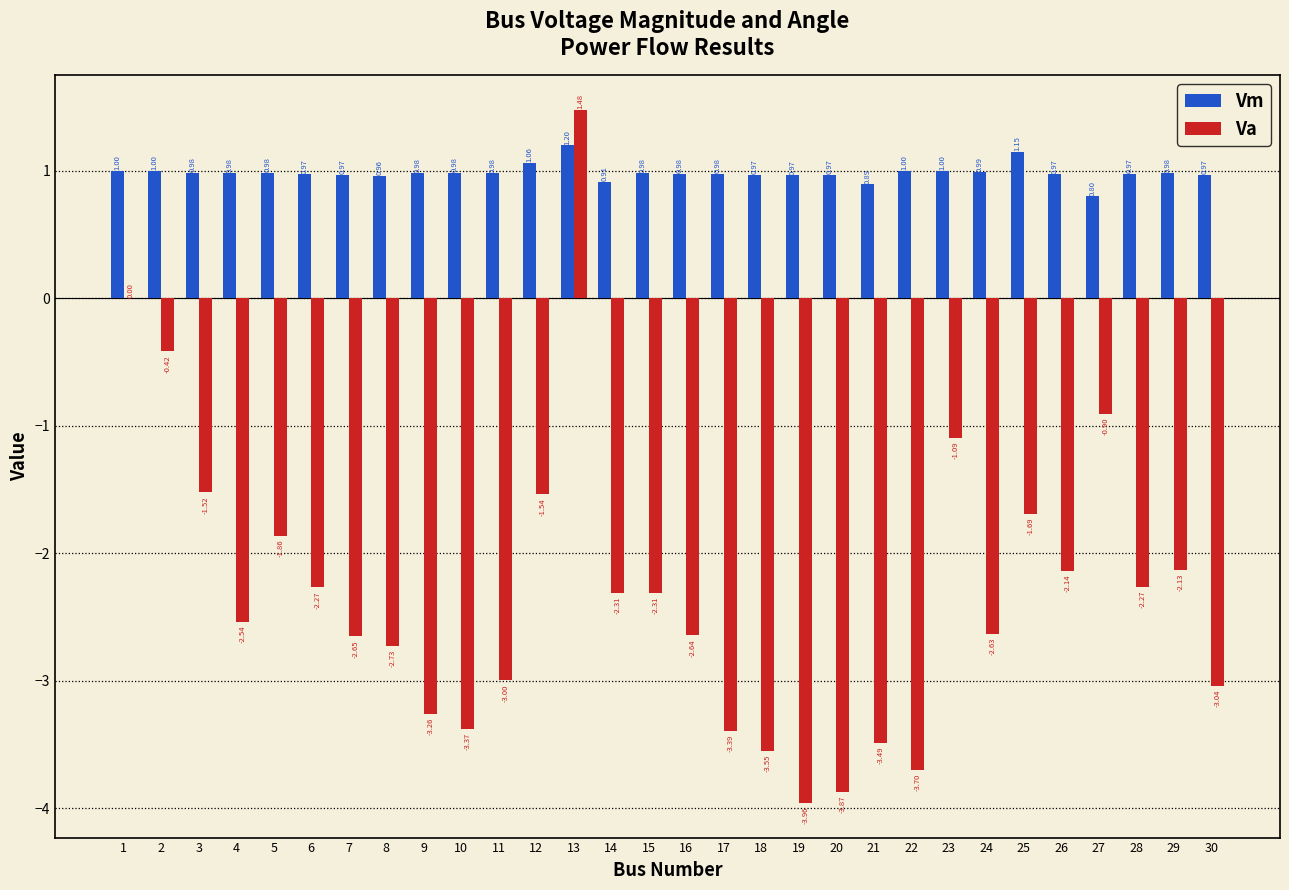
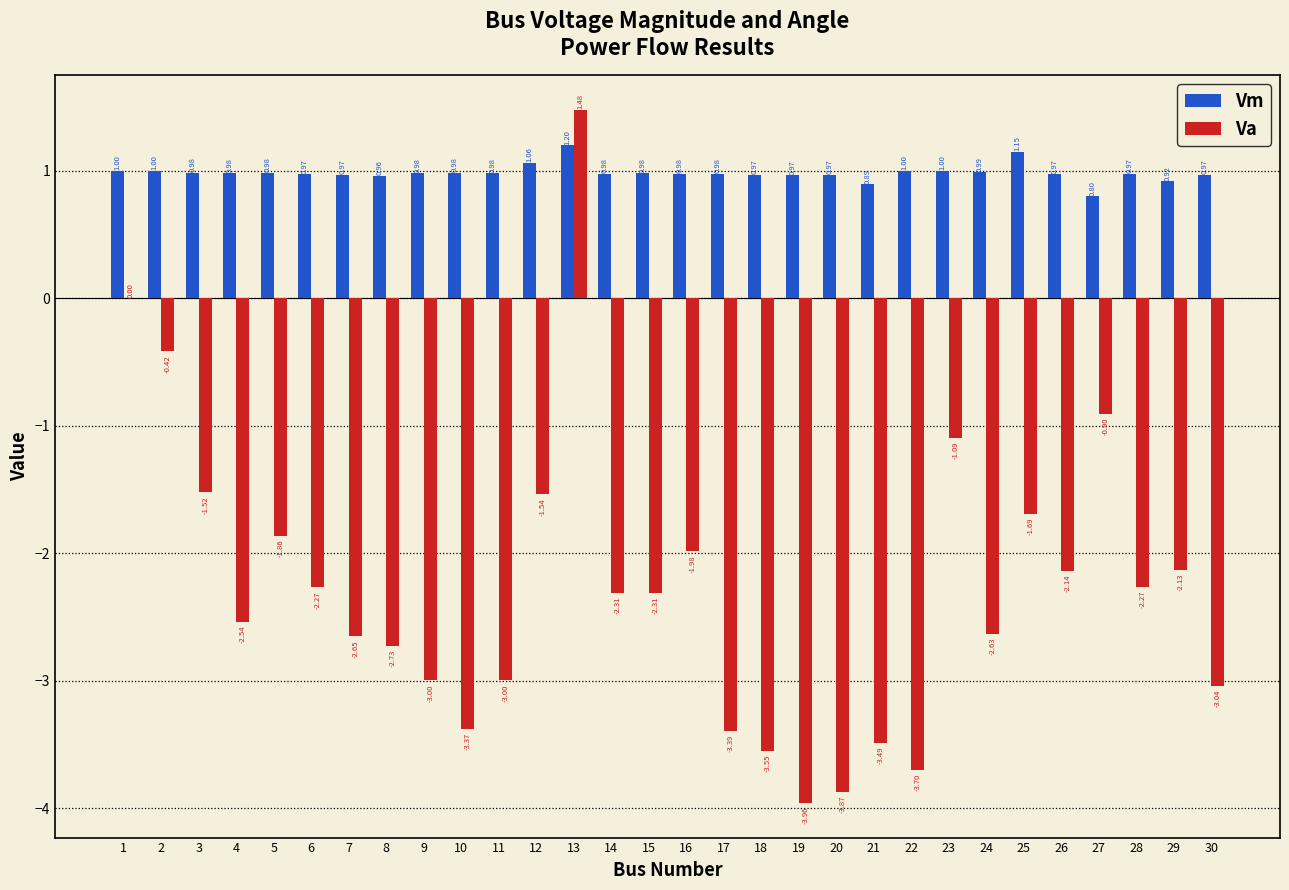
Va, 9: -3.26 -> -3.00
Vm, 14: 0.91 -> 0.98
Va, 16: -2.64 -> -1.98
Vm, 29: 0.98 -> 0.92
